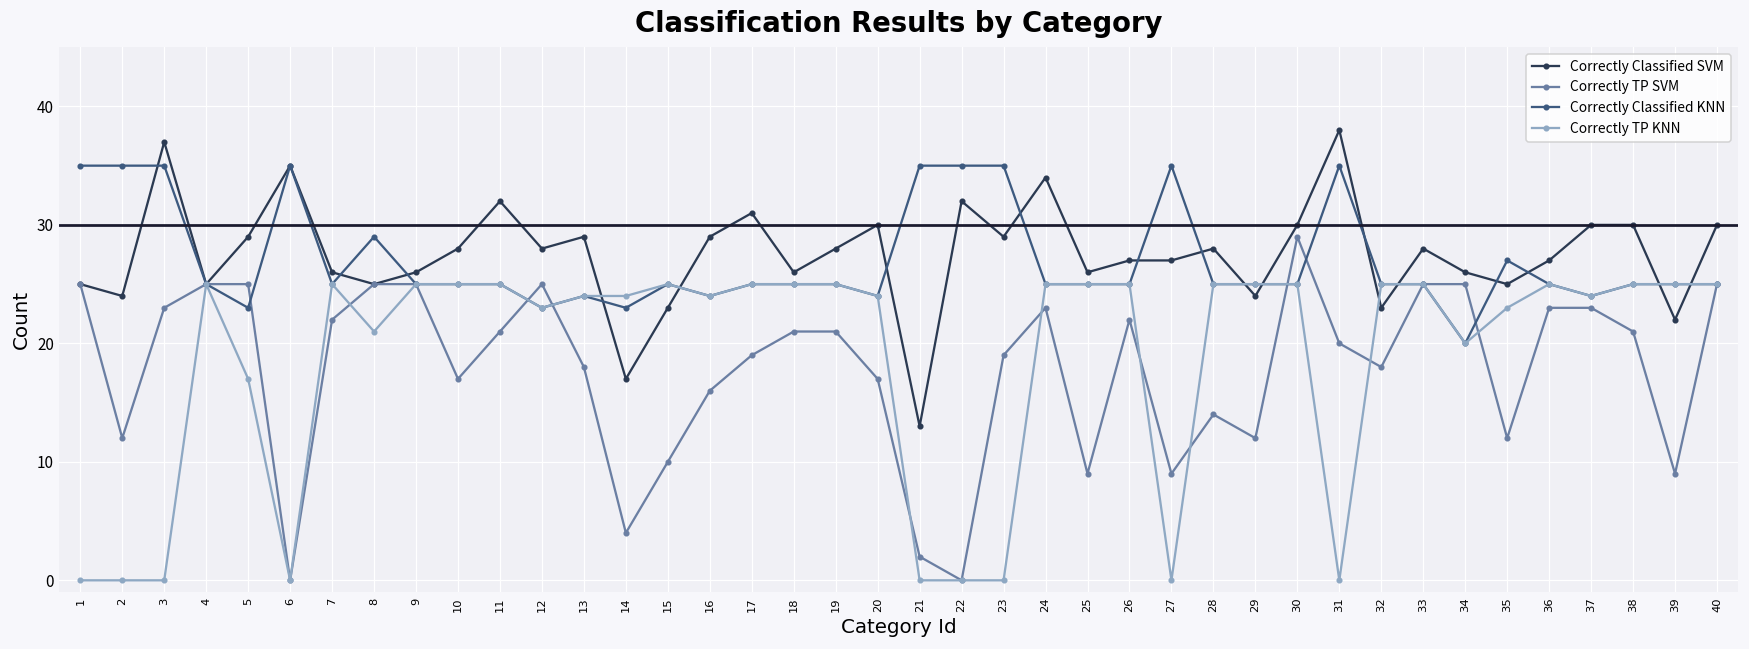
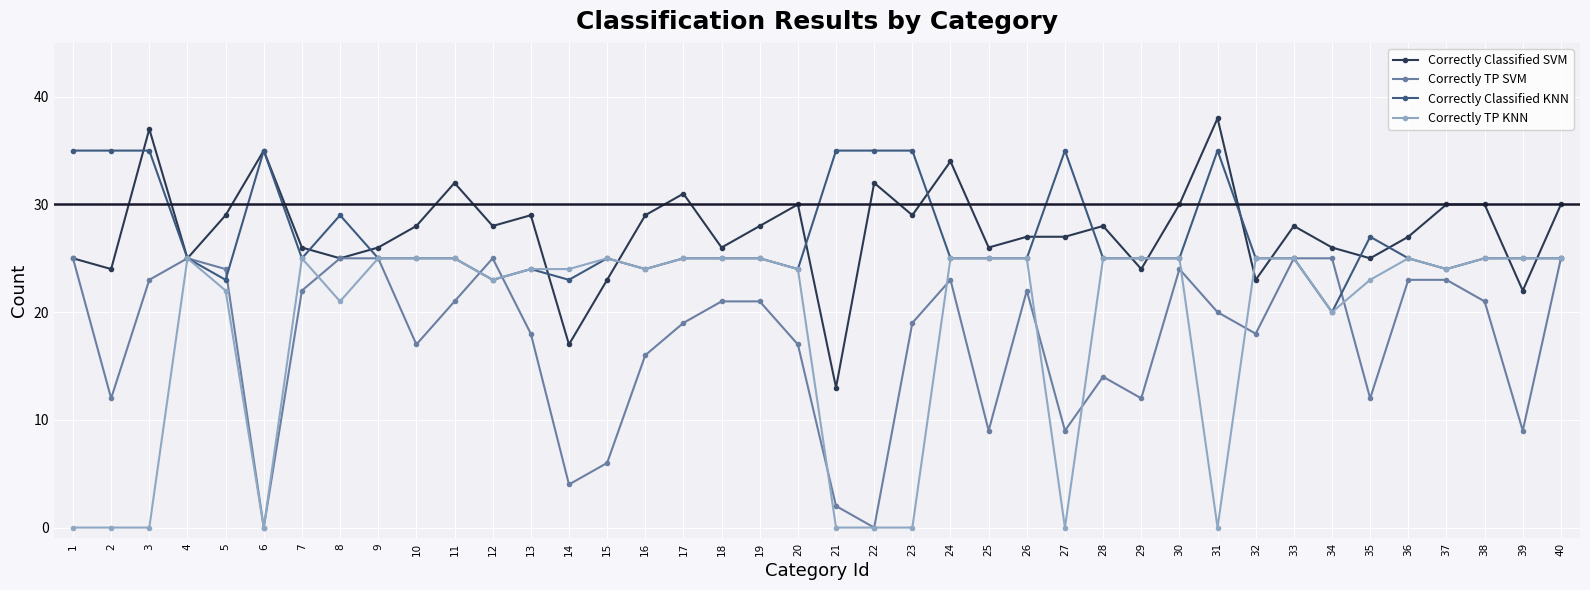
Correctly TP SVM, 5: 25 -> 24
Correctly TP KNN, 5: 17 -> 22
Correctly TP SVM, 15: 10 -> 6
Correctly TP SVM, 30: 29 -> 24
